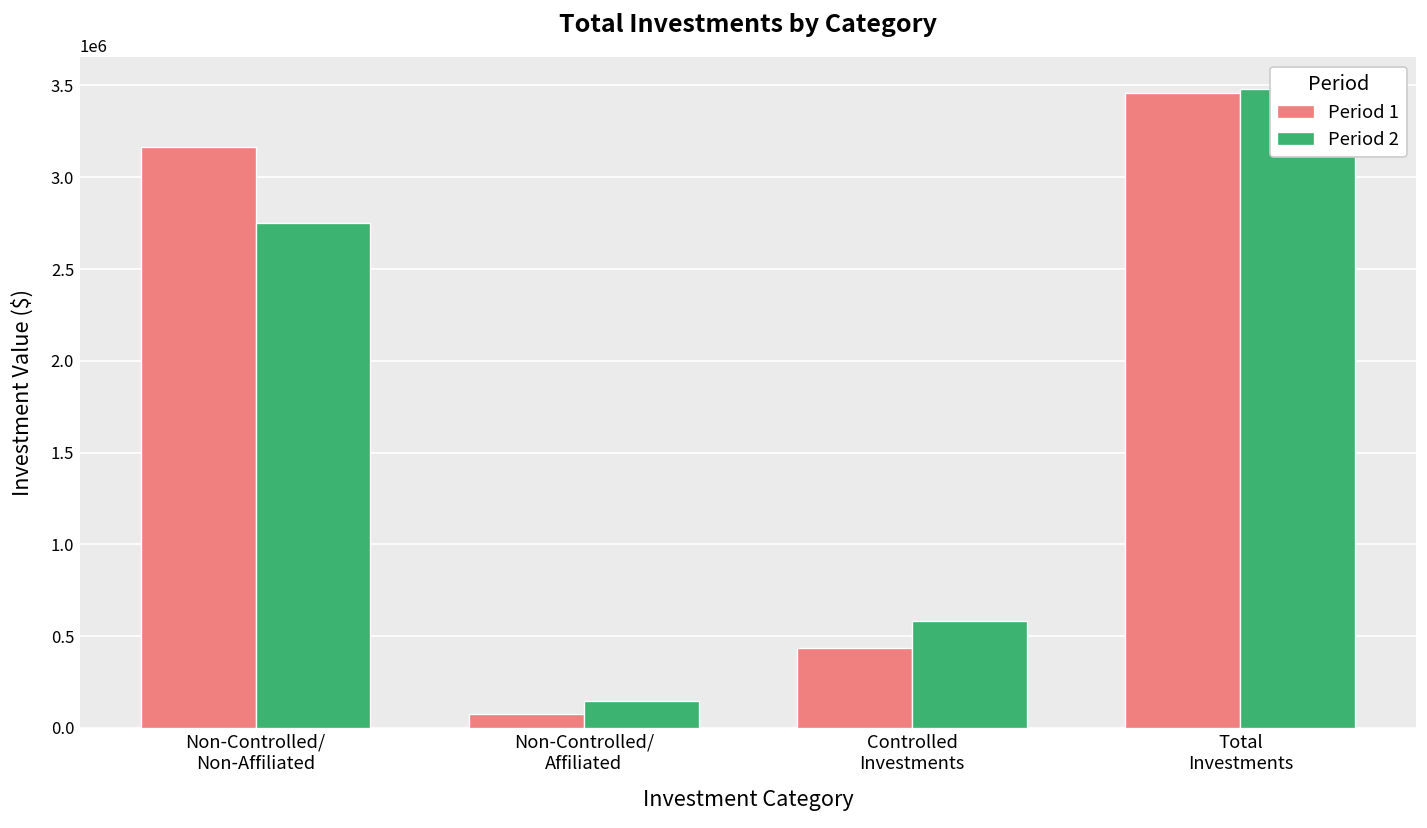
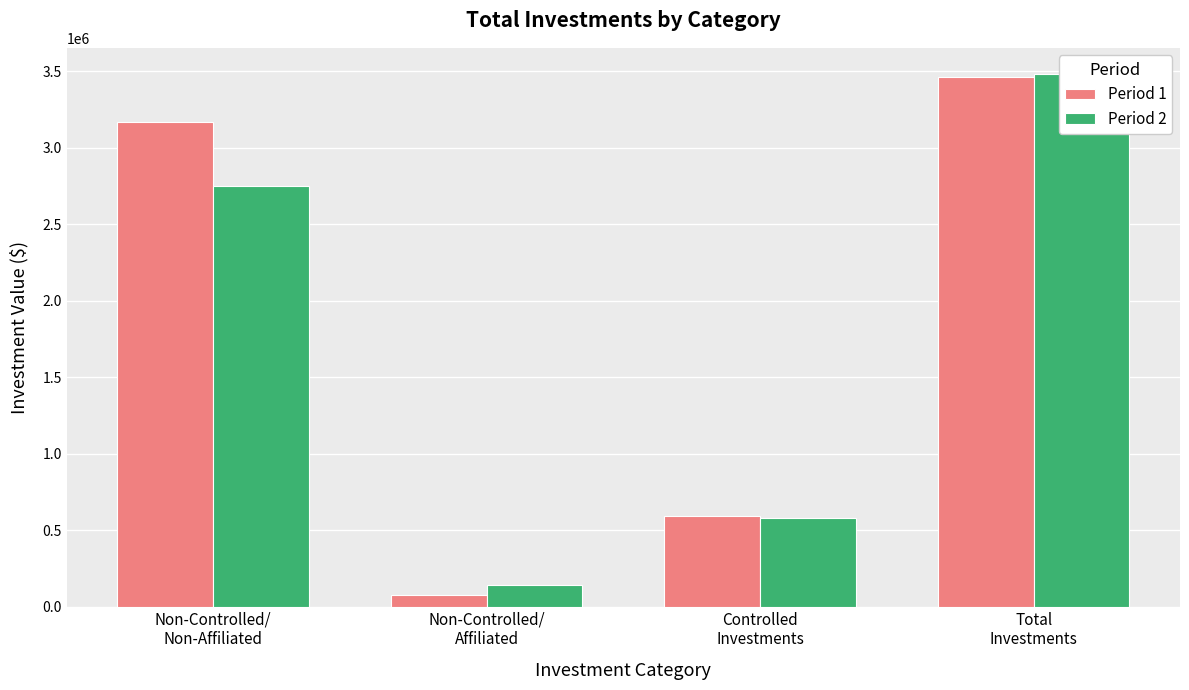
Period 1, Controlled Investments: 430000 -> 590000
